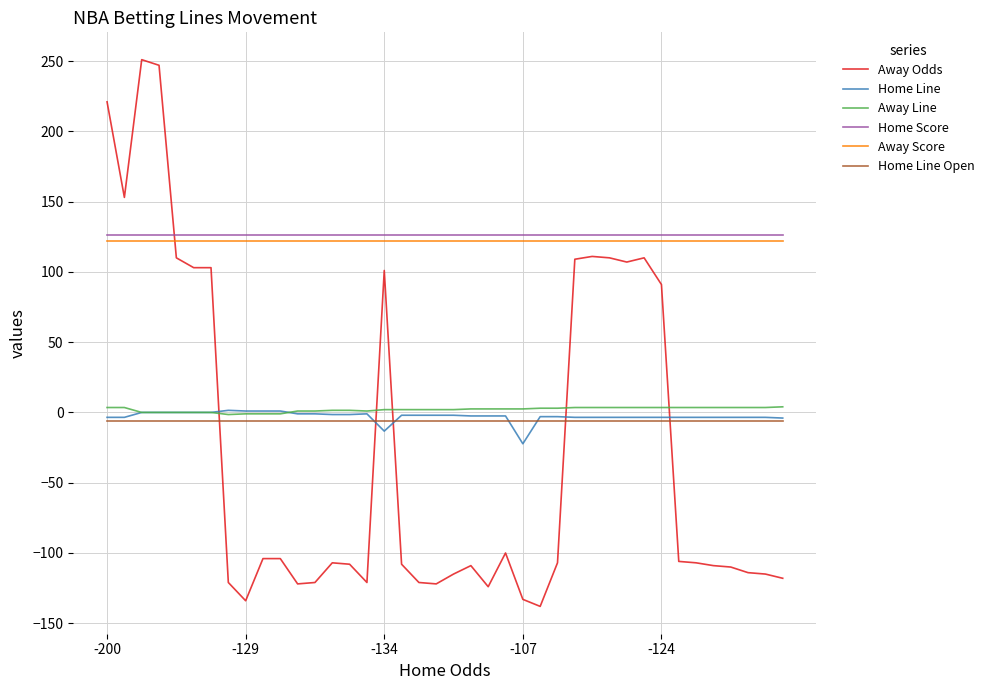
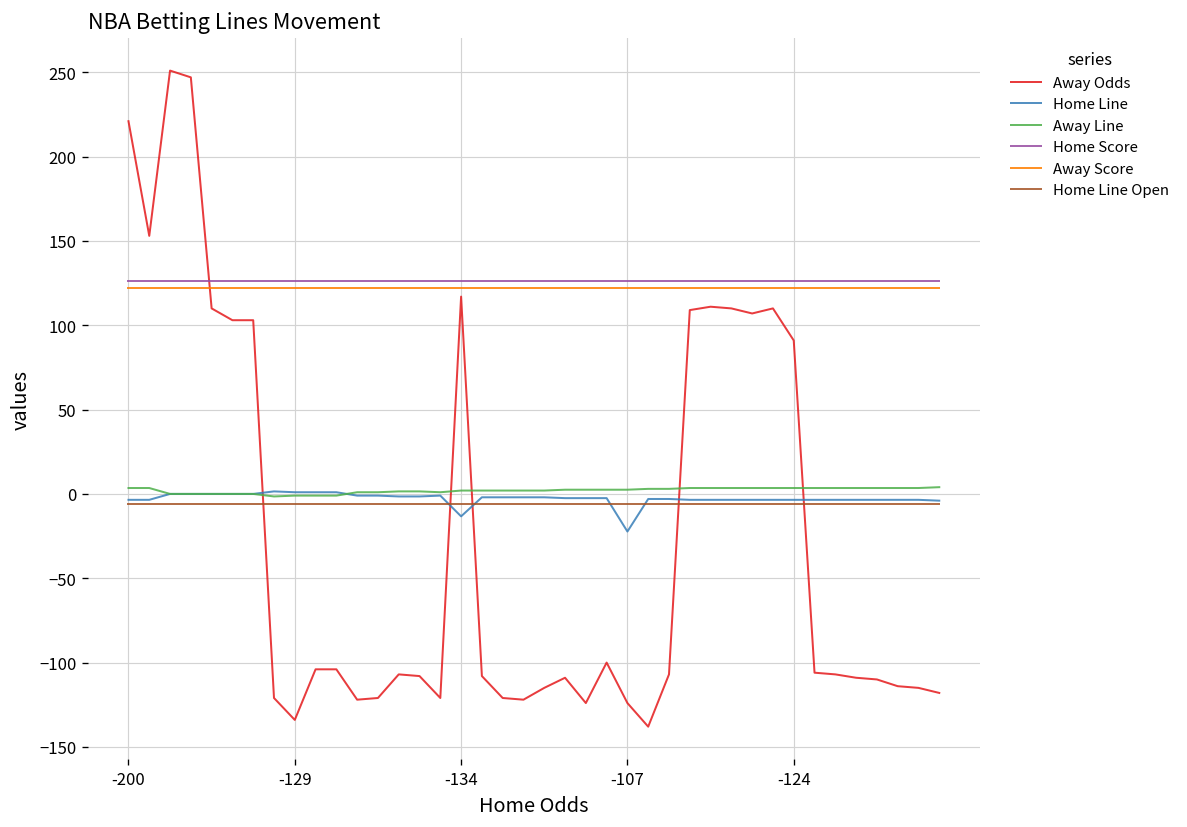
Away Odds, -134: 101 -> 117
Away Odds, -107: -133 -> -124
